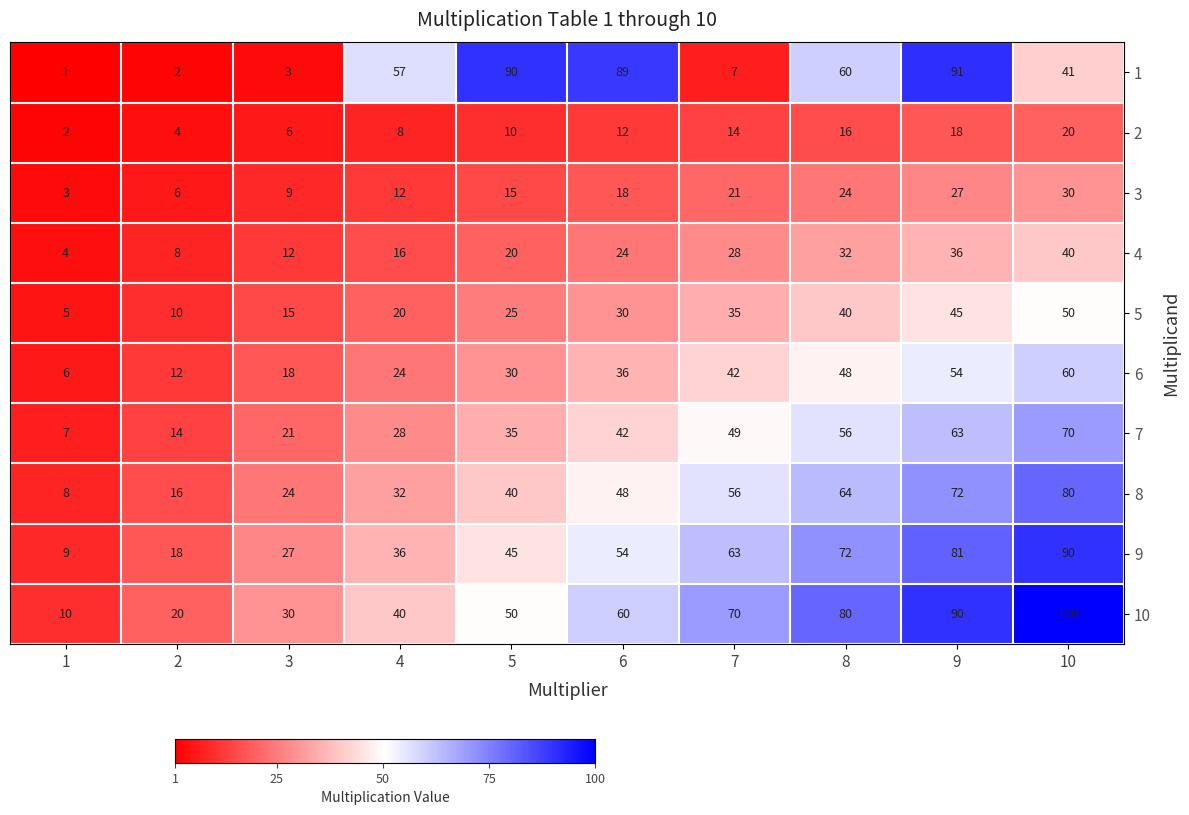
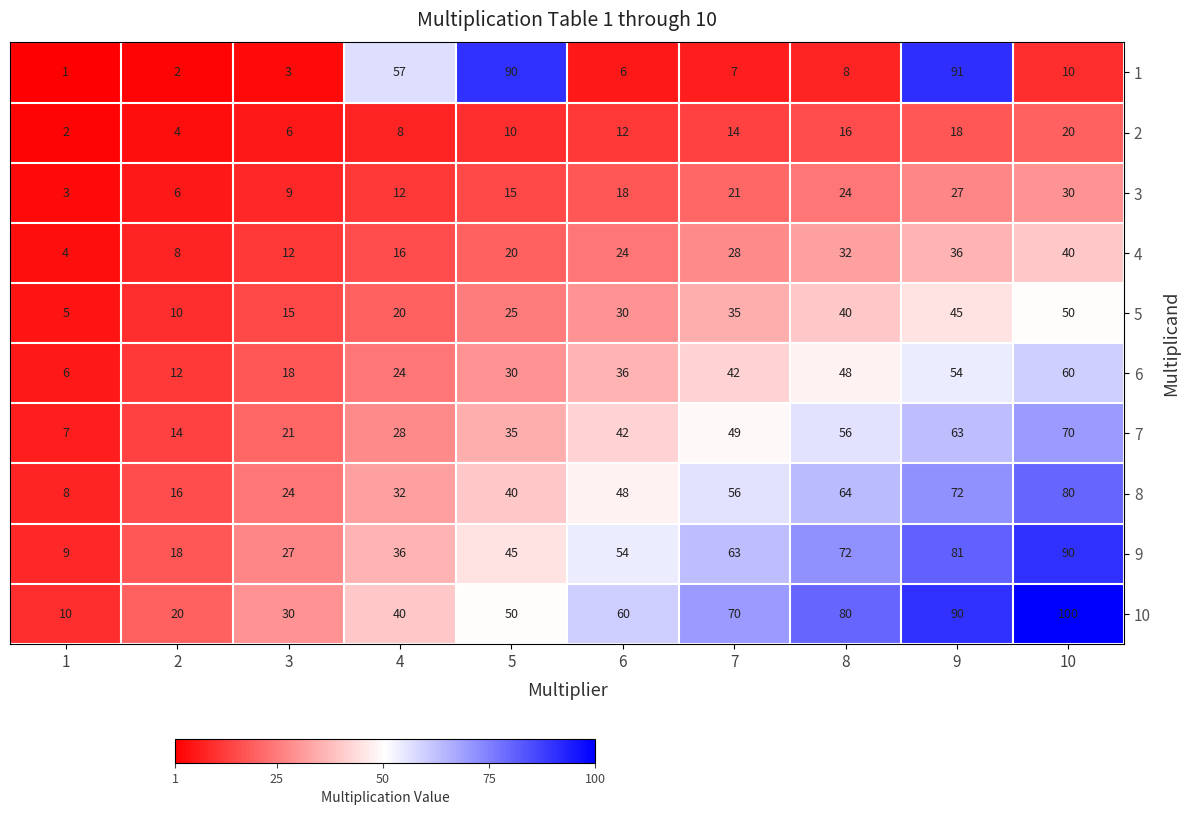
1, 6: 89 -> 6
1, 8: 60 -> 8
1, 10: 41 -> 10
